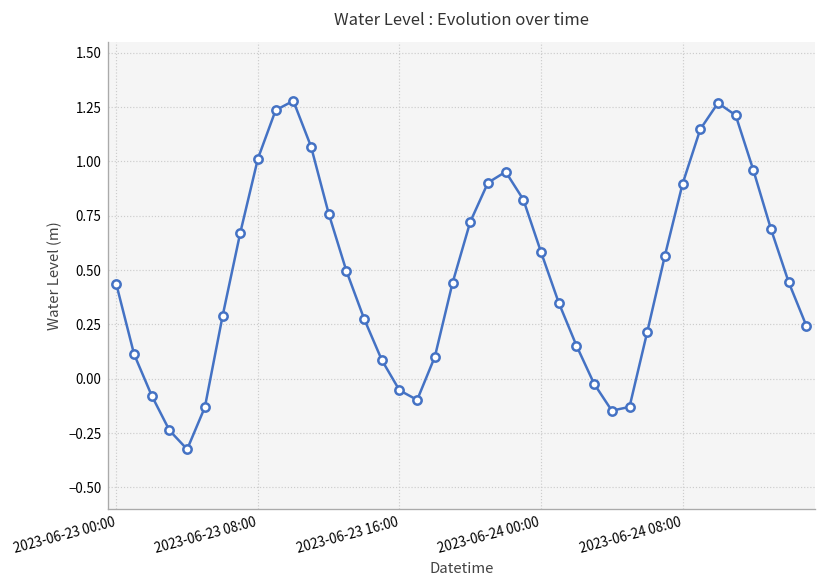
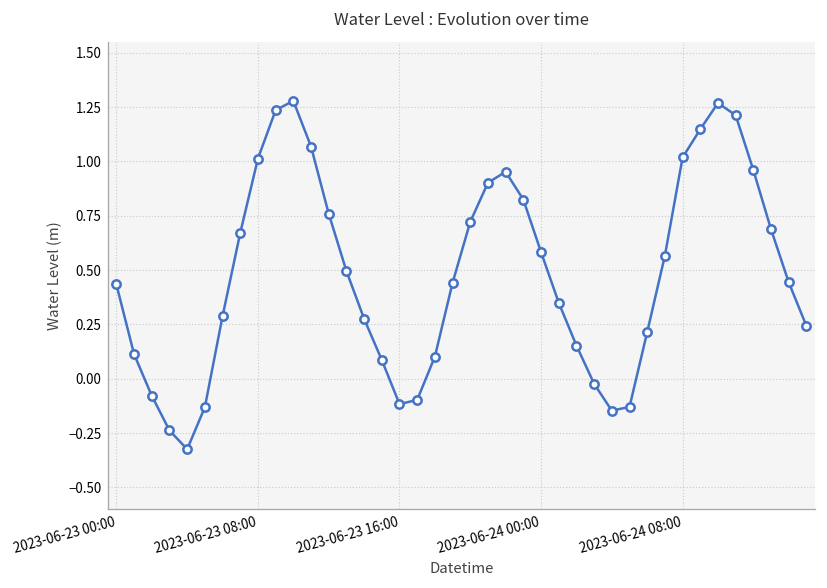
2023-06-23 16:00: -0.05 -> -0.12
2023-06-24 08:00: 0.90 -> 1.02
